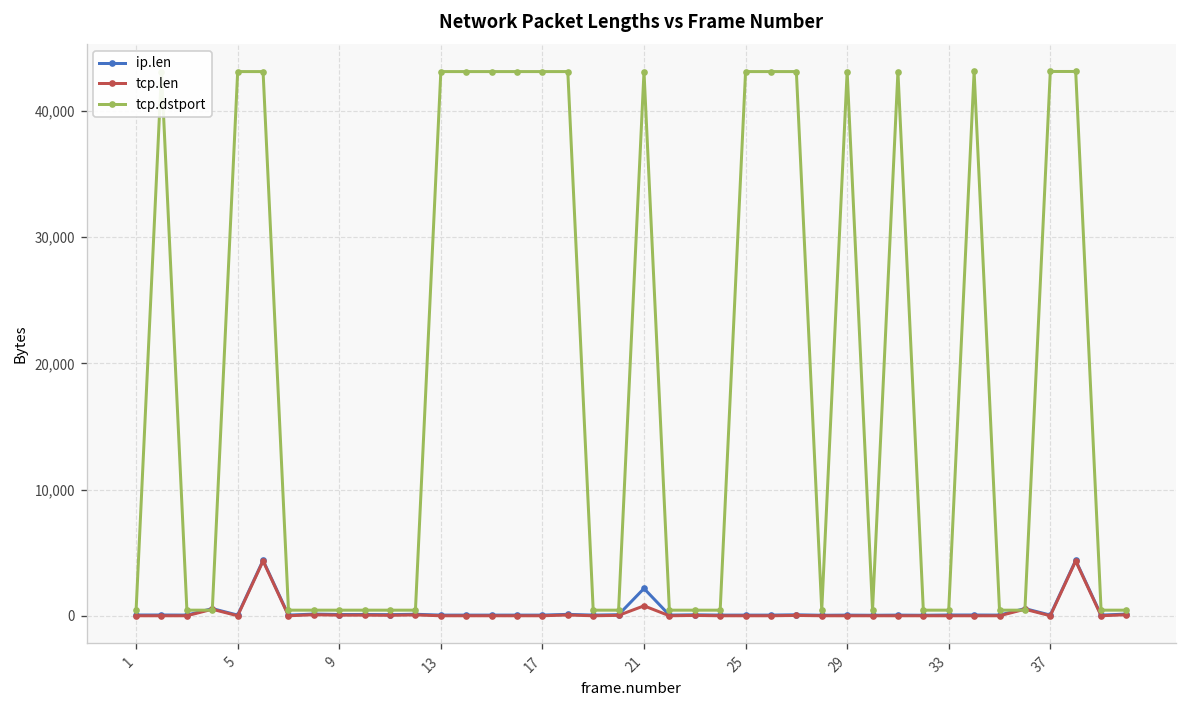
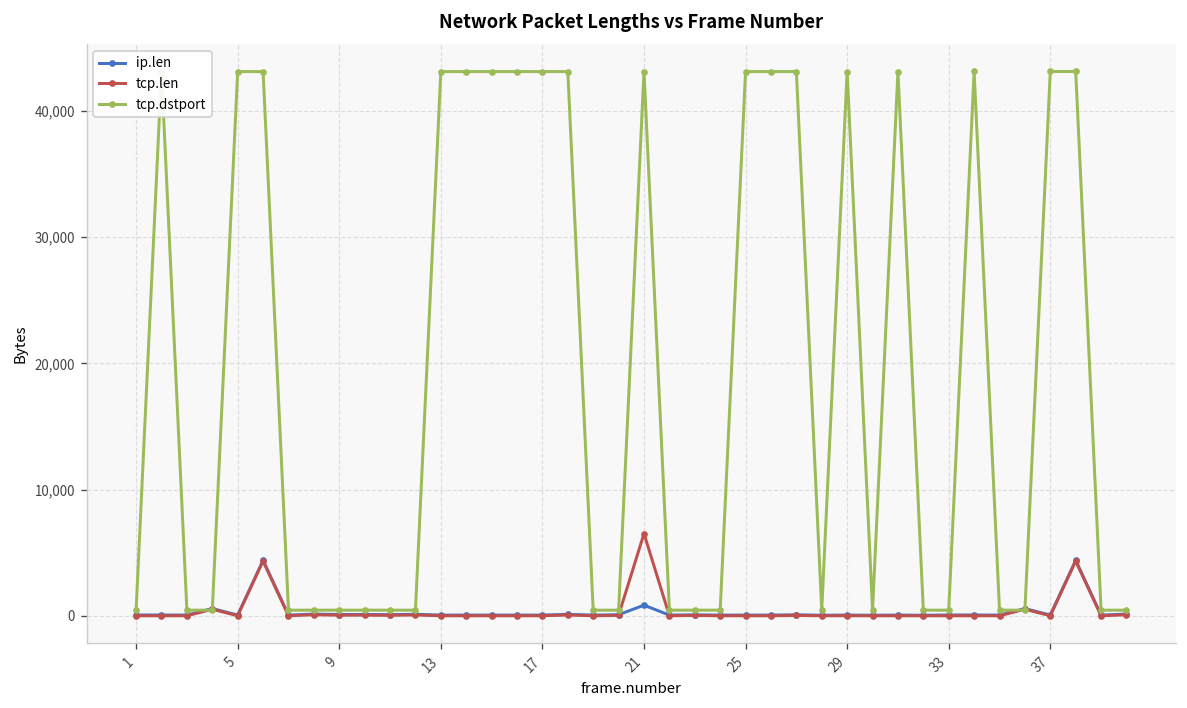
ip.len, 21: 2,200 -> 800
tcp.len, 21: 800 -> 6,500
